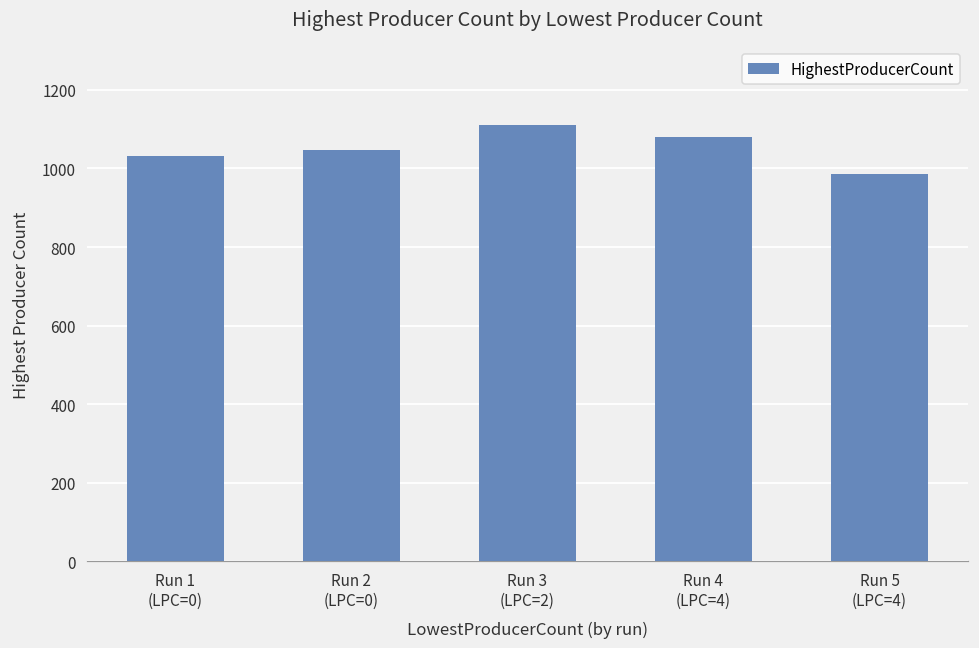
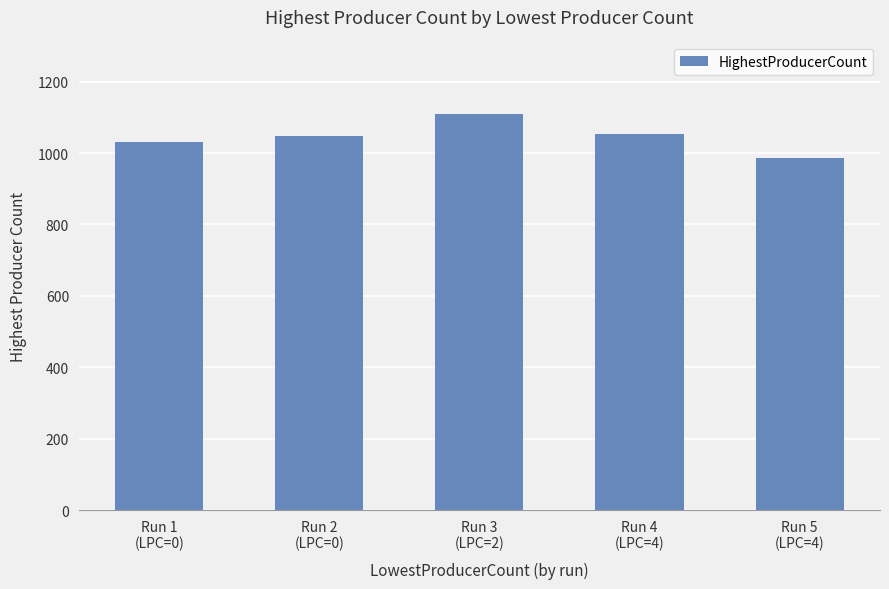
Run 4 (LPC=4): 1080 -> 1050
